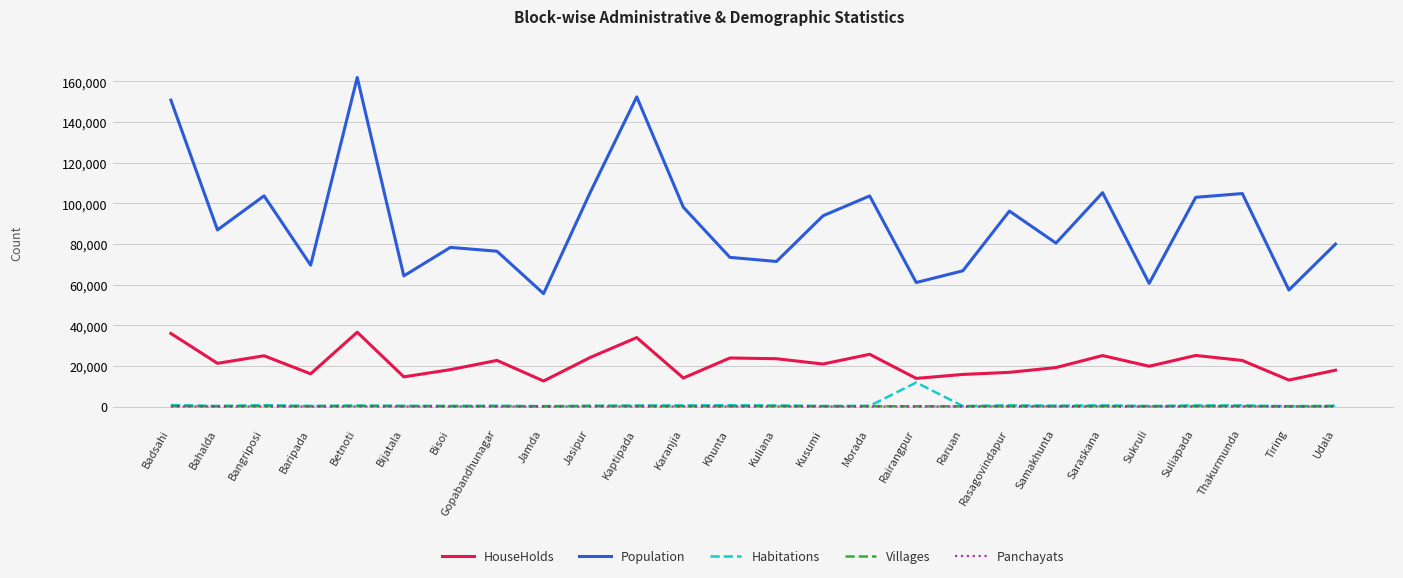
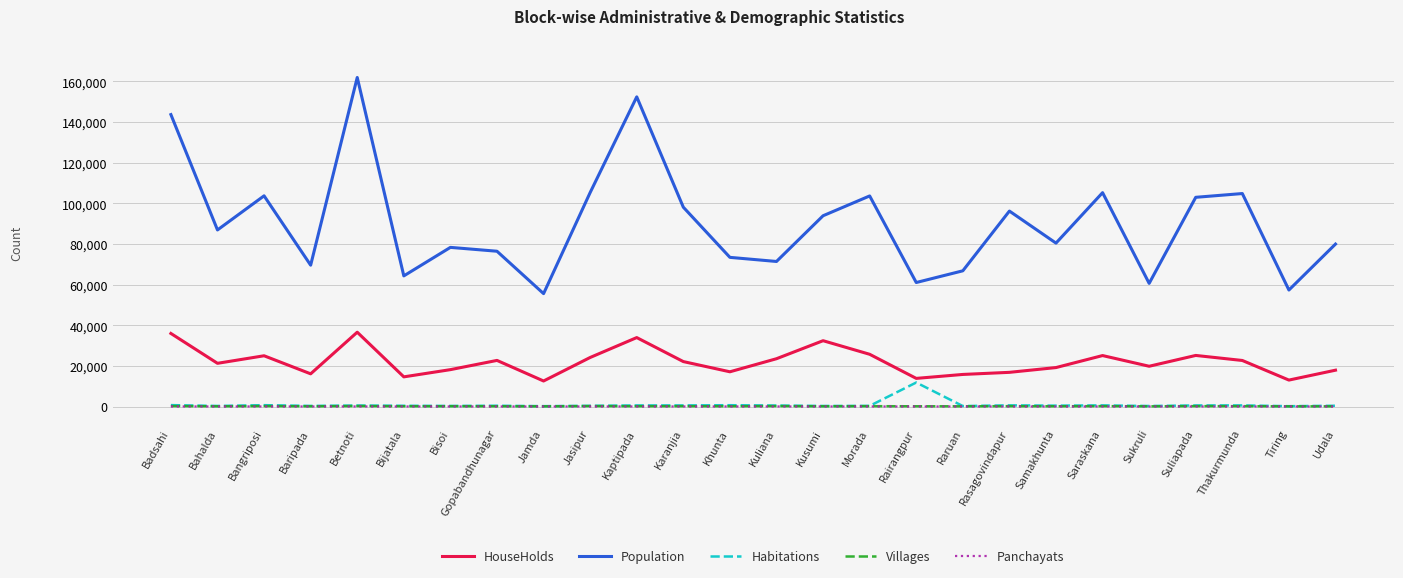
Population, Badsahi: 151,000 -> 144,000
HouseHolds, Karanjia: 14,000 -> 22,000
HouseHolds, Khunta: 24,000 -> 17,000
HouseHolds, Kusumi: 21,000 -> 32,000
